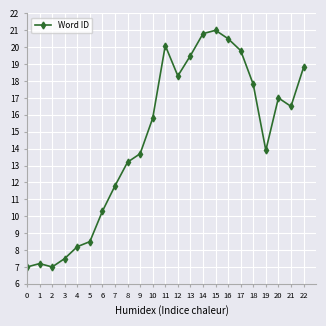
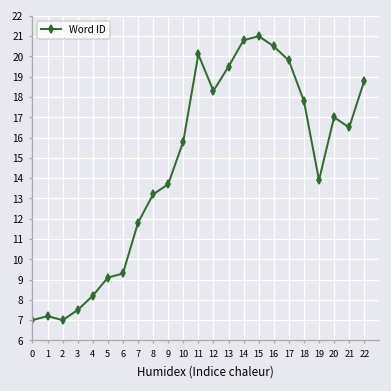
5: 8.5 -> 9.1
6: 10.3 -> 9.3
